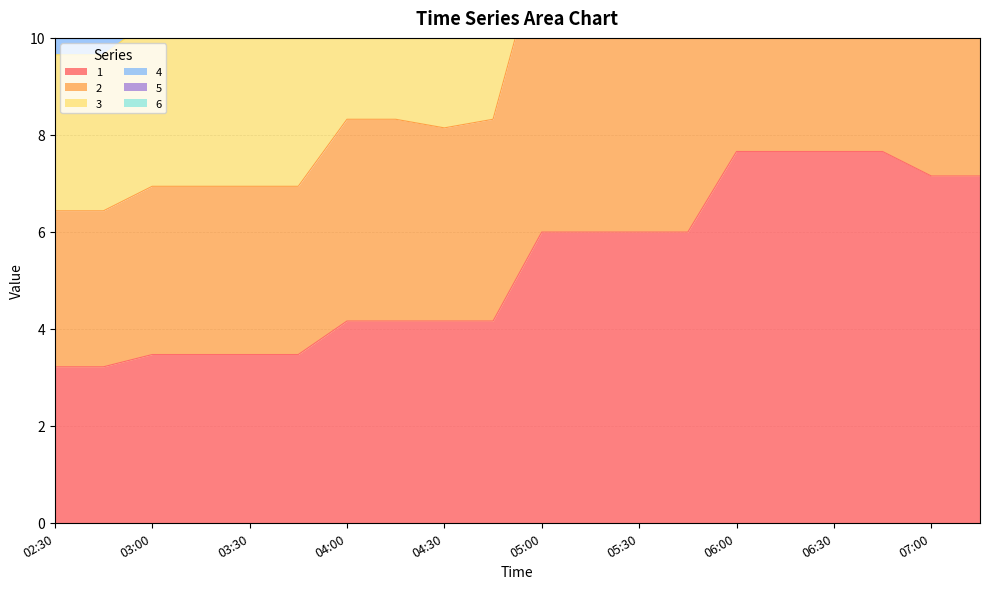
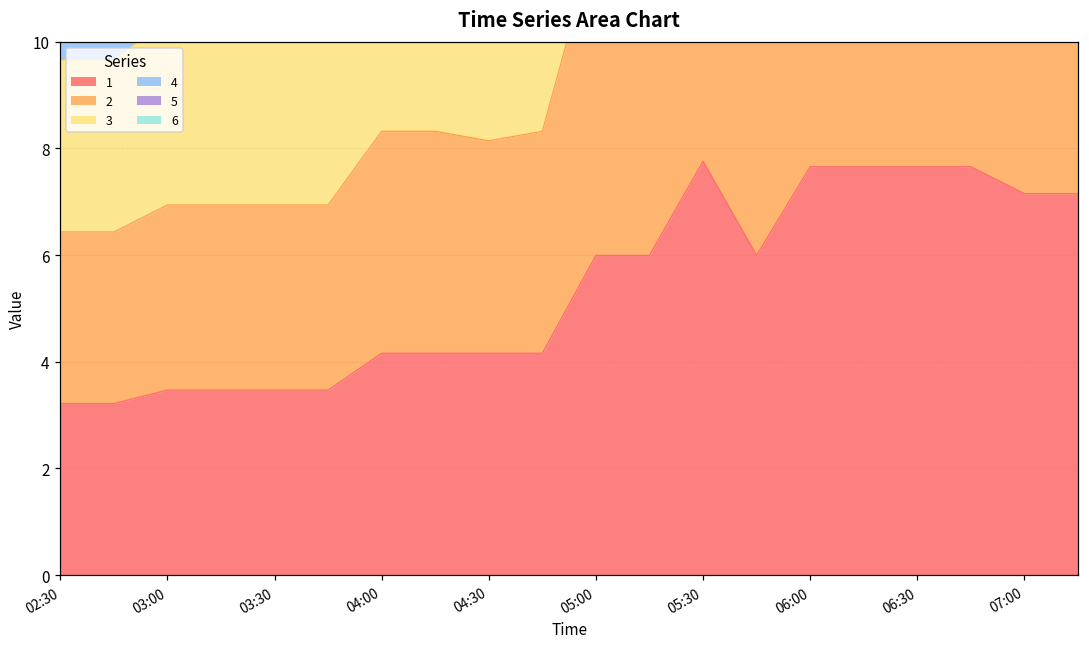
1, 05:30: 6.0 -> 7.8
